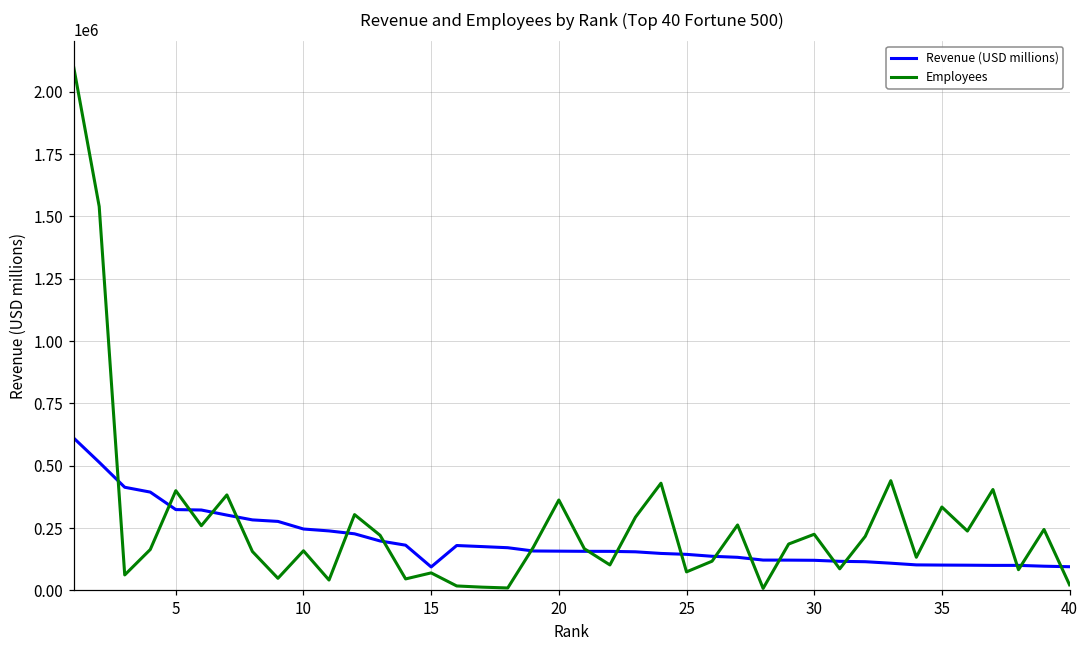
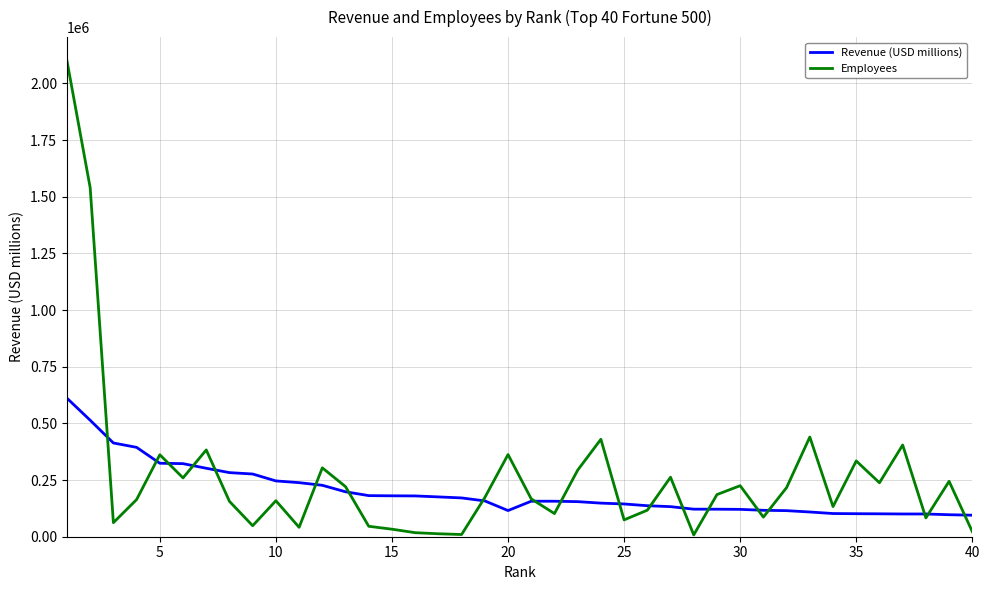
Employees, 5: 400000 -> 360000
Revenue (USD millions), 15: 90000 -> 180000
Employees, 15: 70000 -> 30000
Revenue (USD millions), 20: 160000 -> 120000
